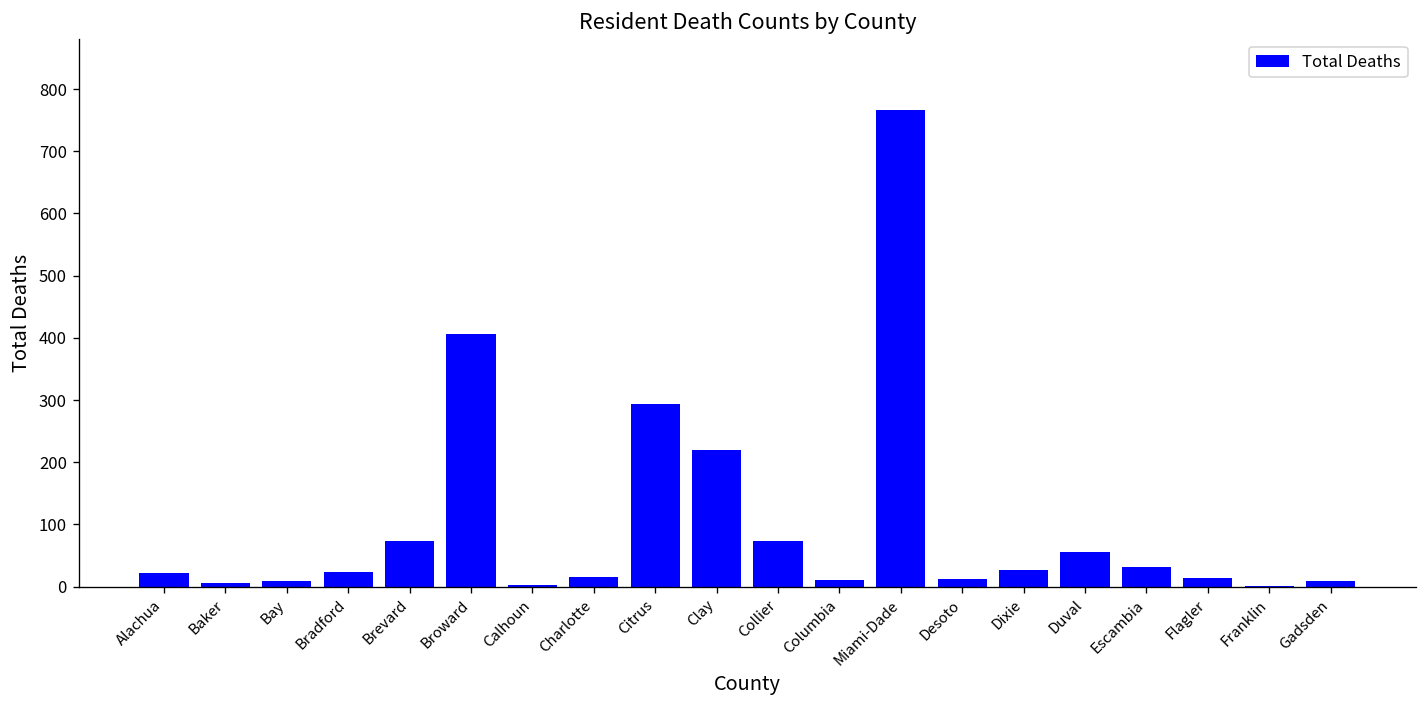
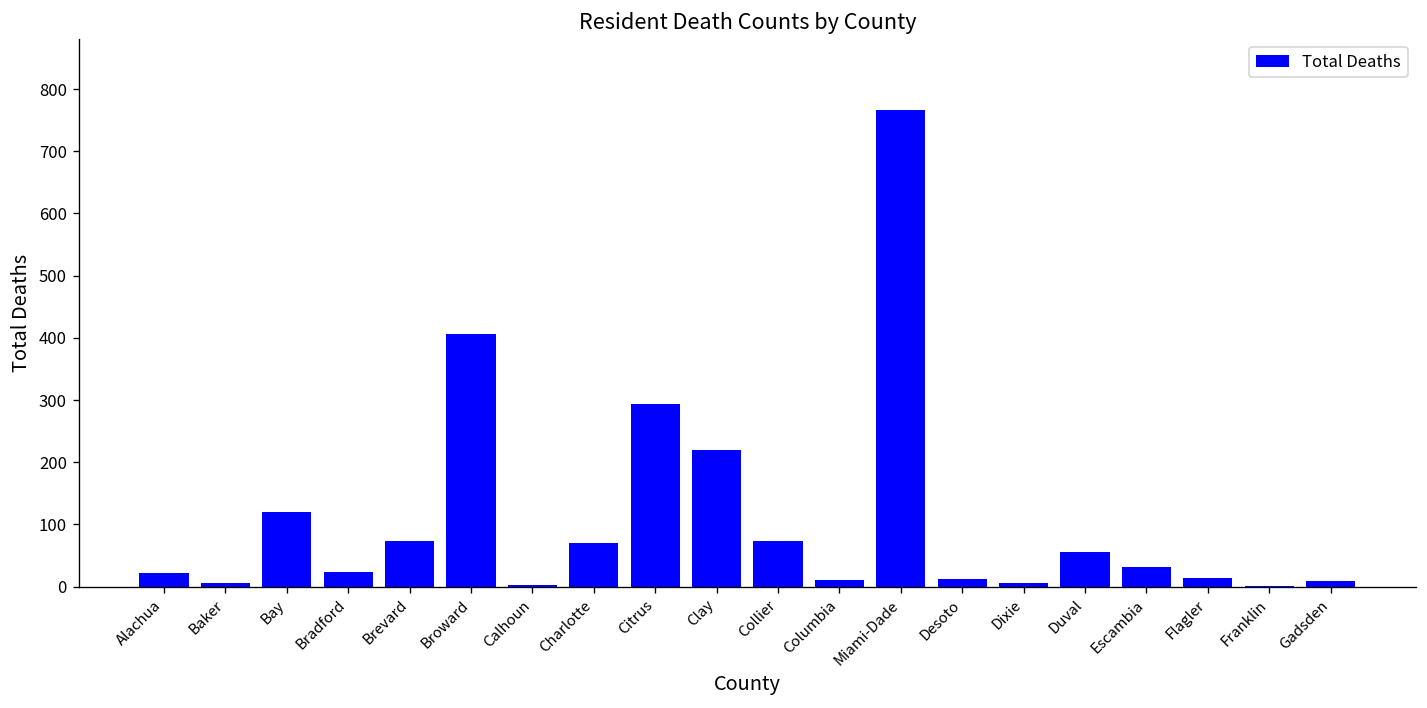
Bay: 10 -> 120
Charlotte: 20 -> 70
Dixie: 30 -> 10
